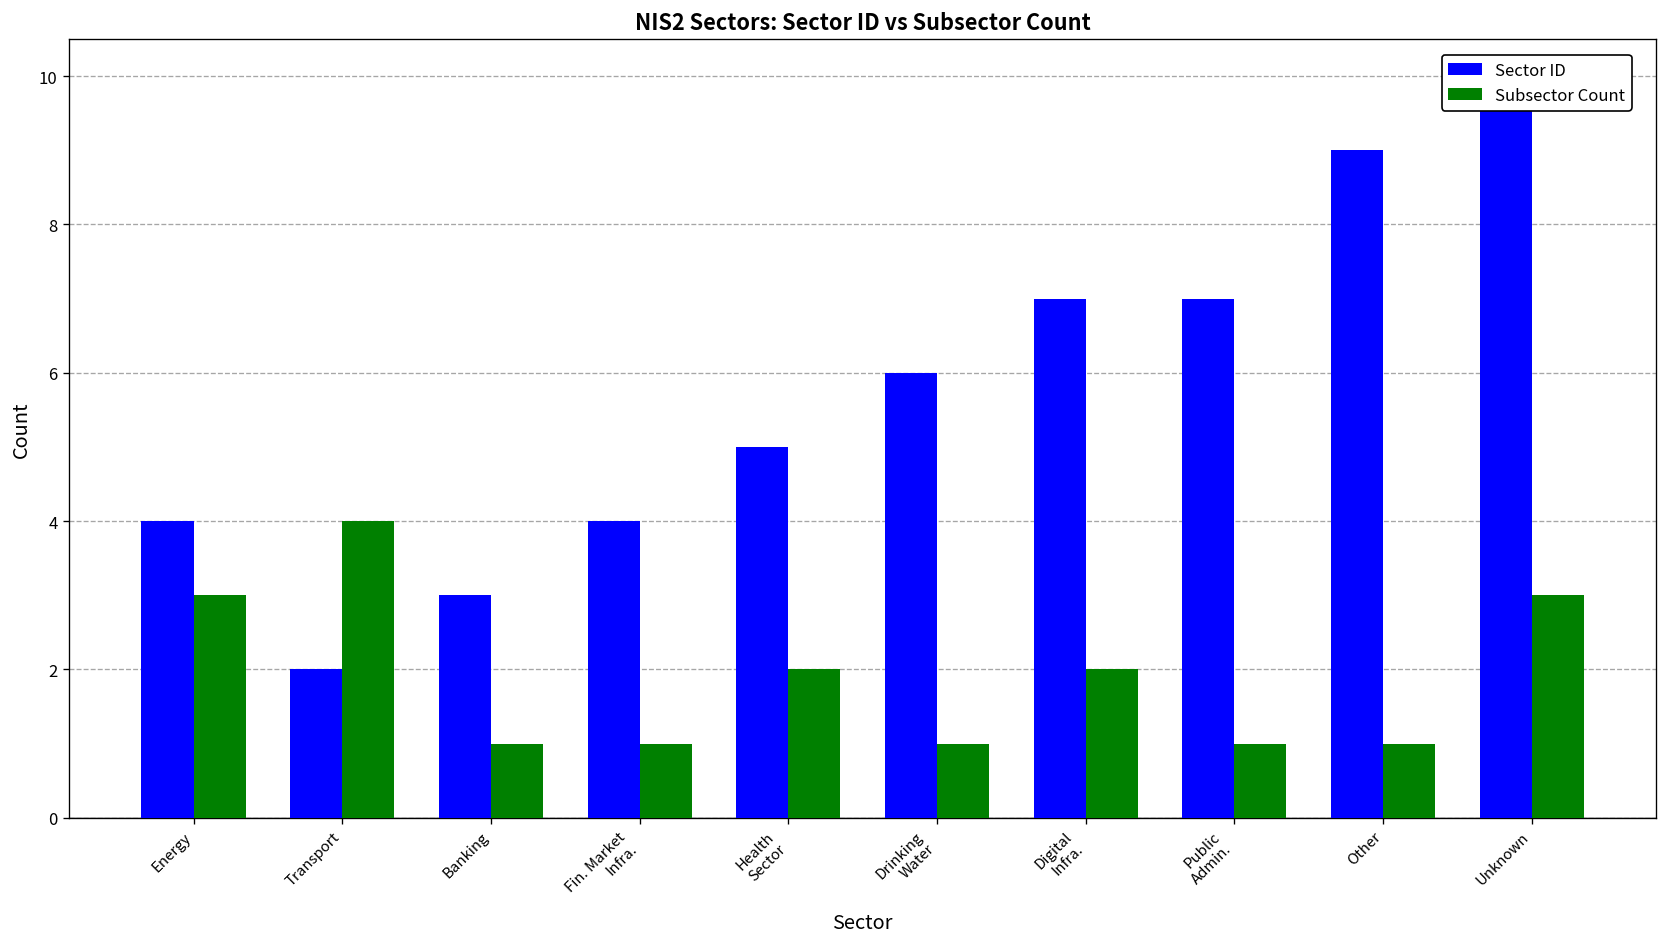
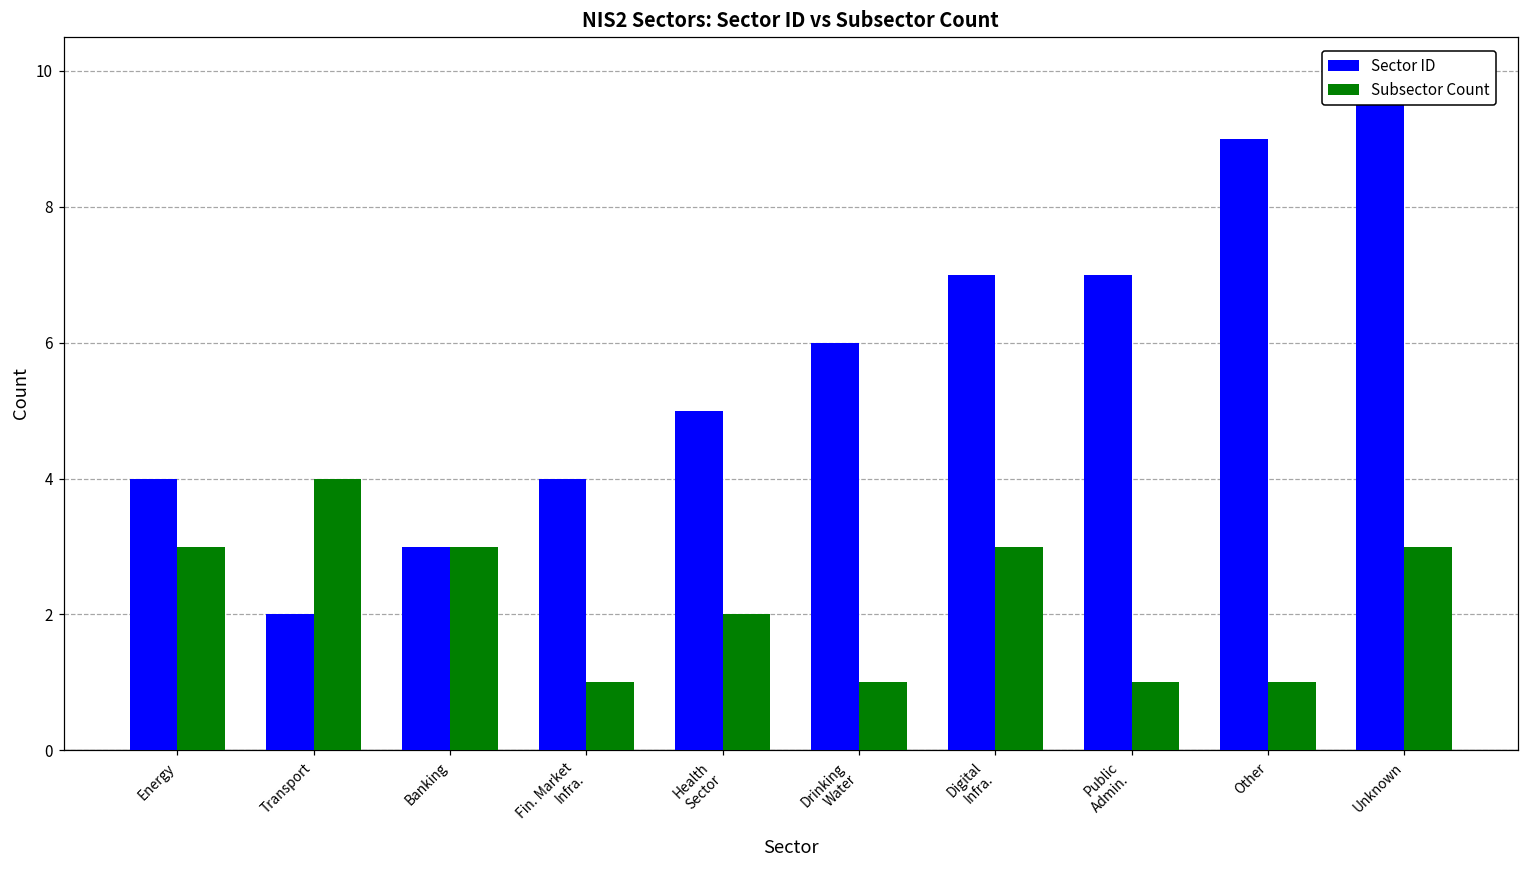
Subsector Count, Banking: 1 -> 3
Subsector Count, Digital Infra.: 2 -> 3
